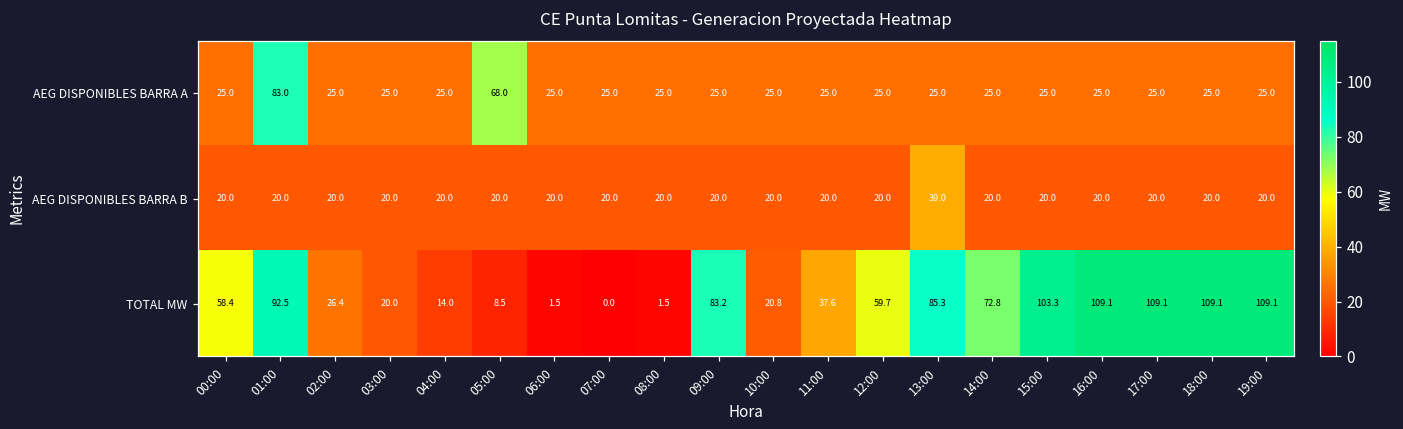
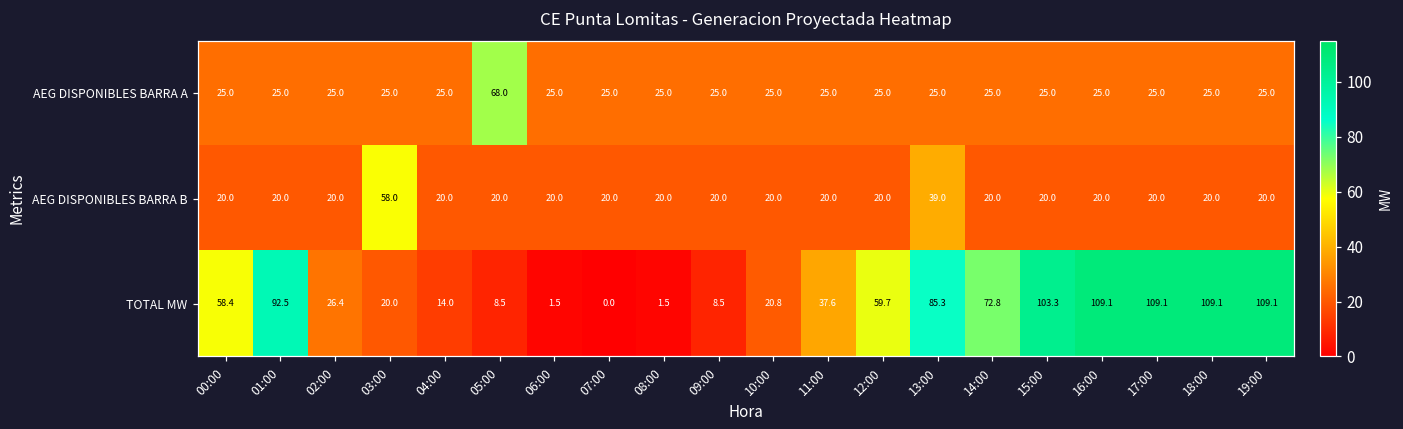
AEG DISPONIBLES BARRA A, 01:00: 83.0 -> 25.0
AEG DISPONIBLES BARRA B, 03:00: 20.0 -> 58.0
TOTAL MW, 09:00: 83.2 -> 8.5
